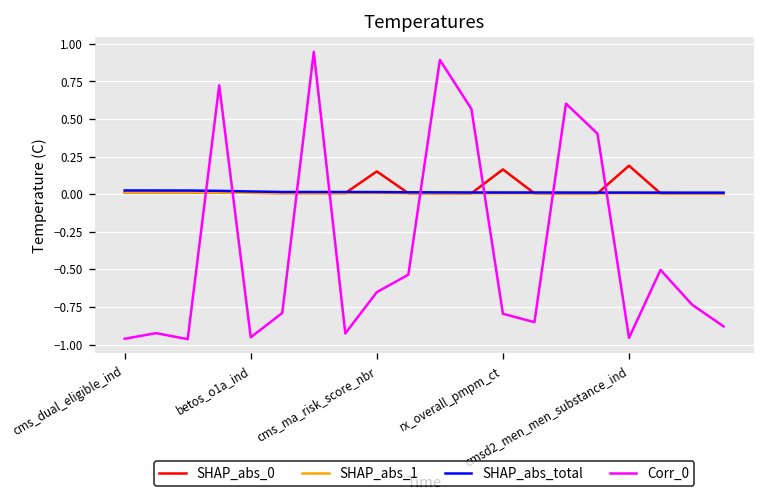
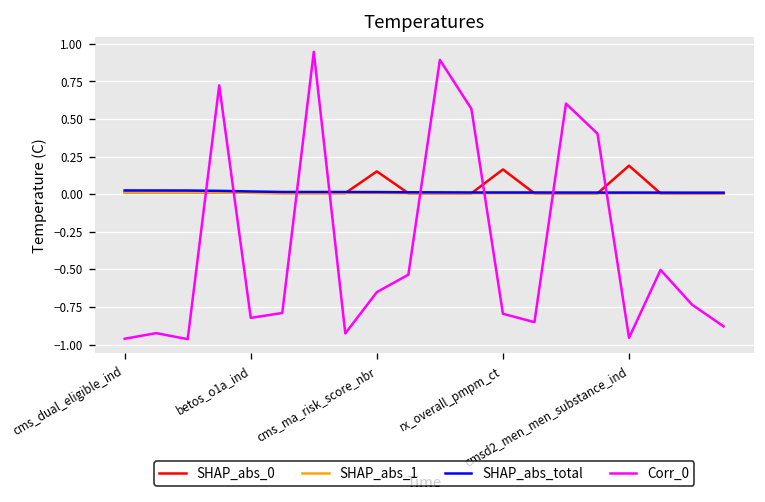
Corr_0, betos_o1a_ind: -0.95 -> -0.82
